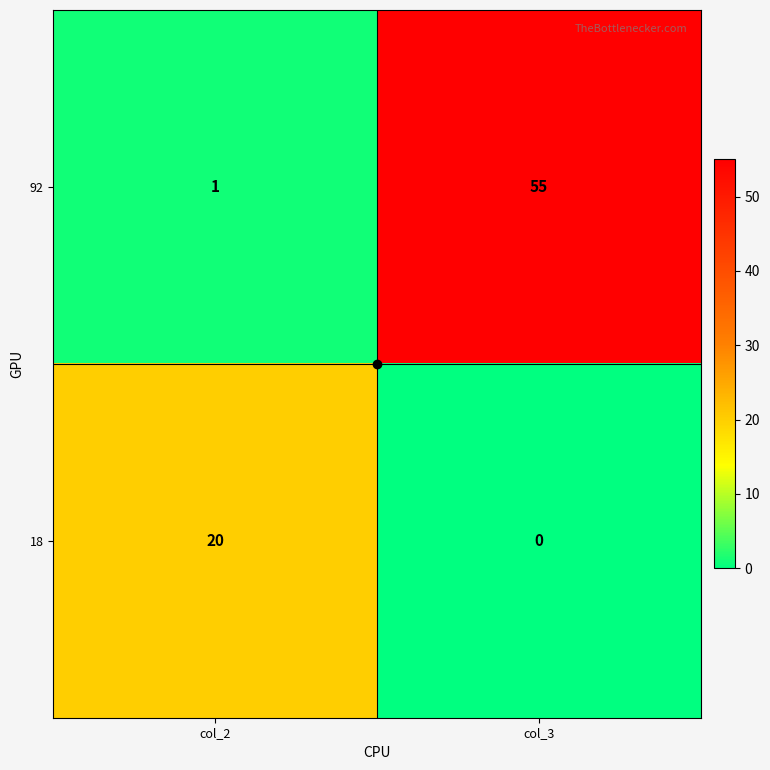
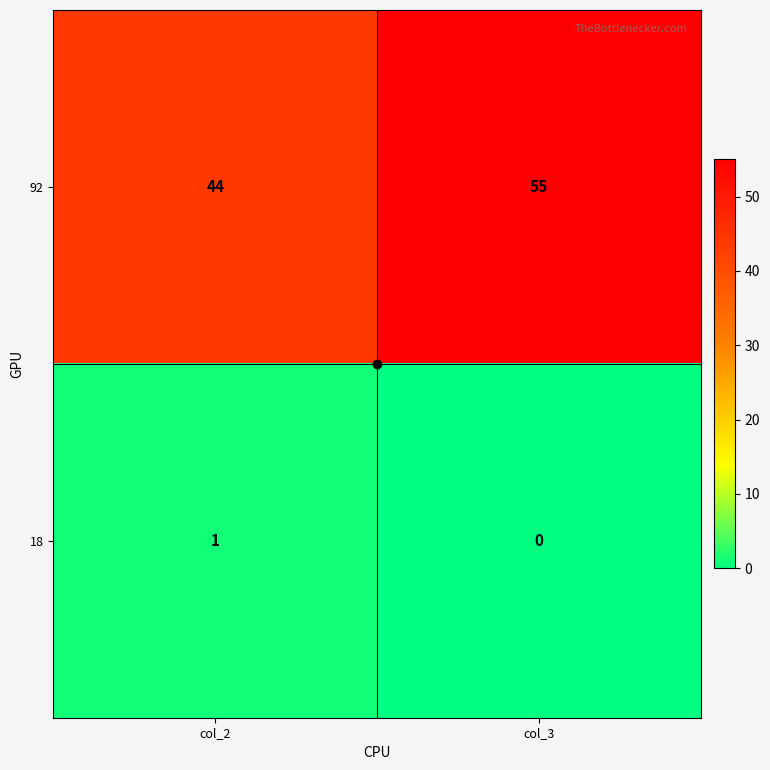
92, col_2: 1 -> 44
18, col_2: 20 -> 1
